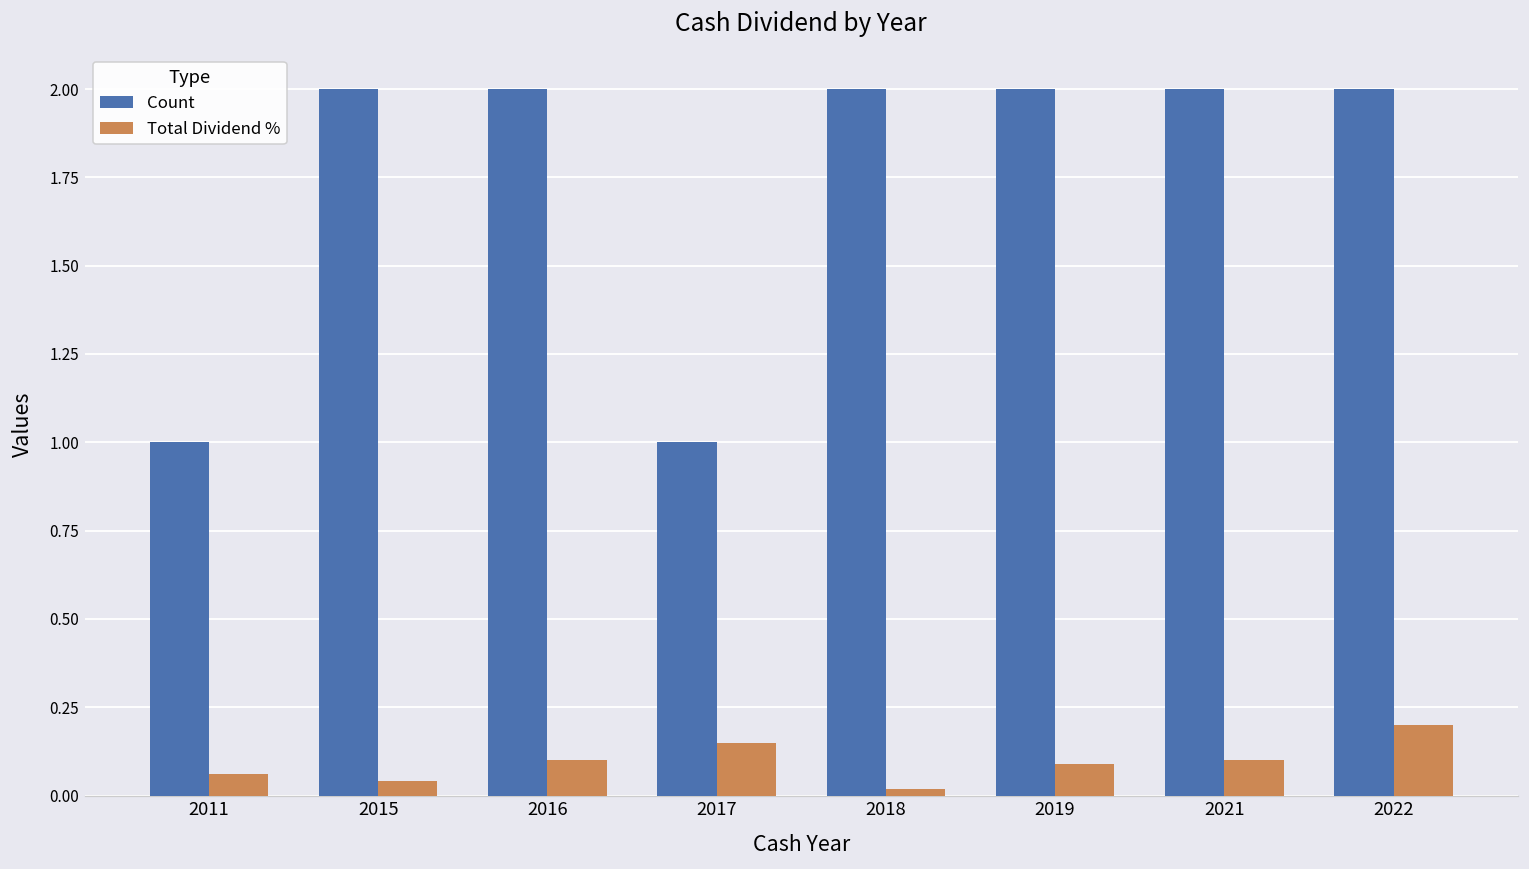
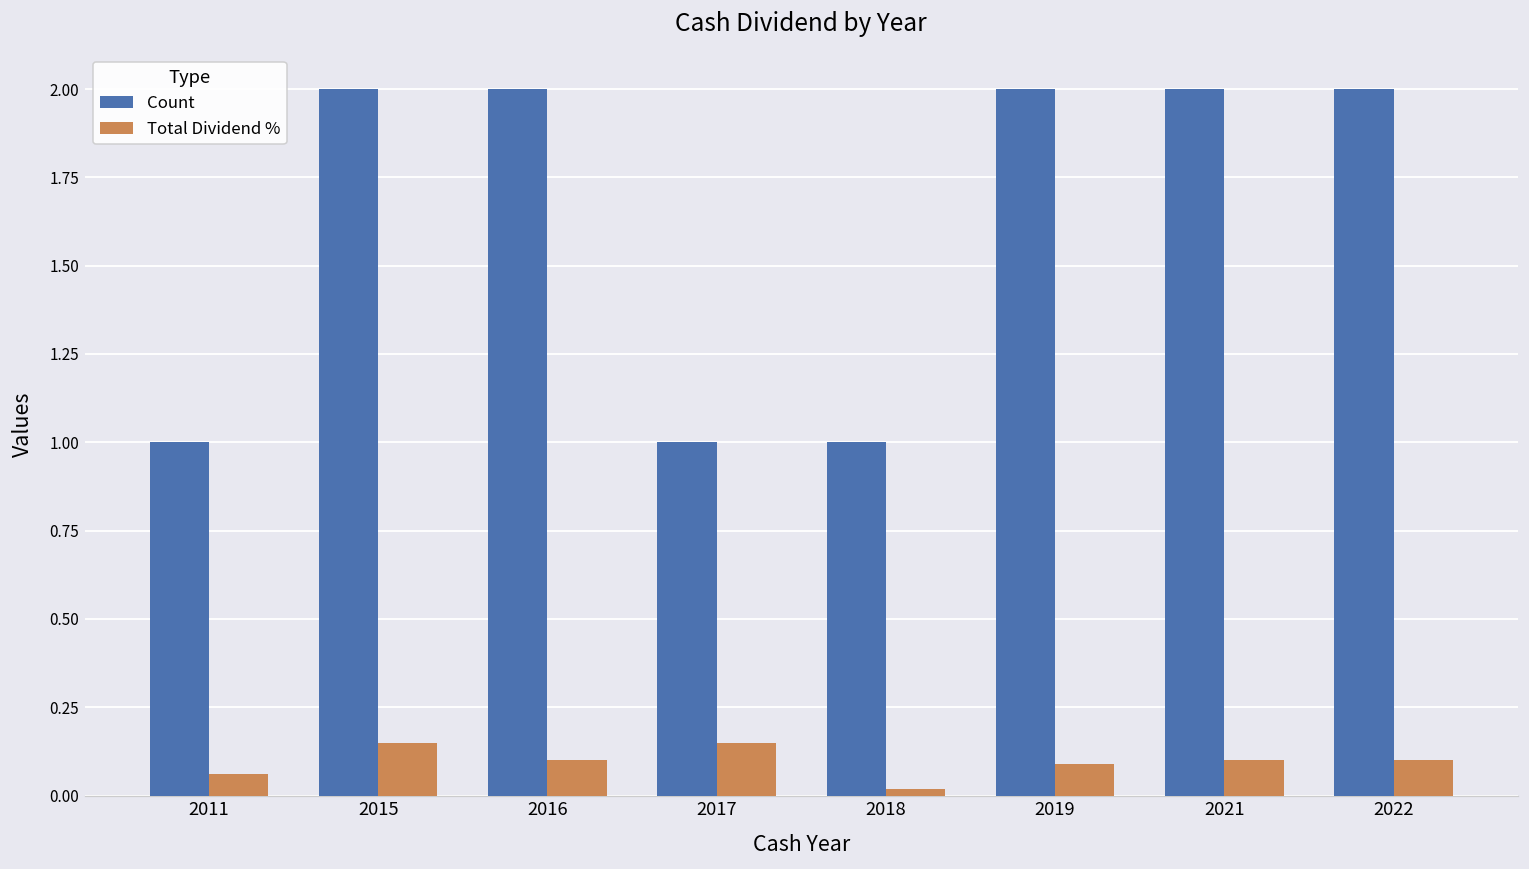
Total Dividend %, 2015: 0.04 -> 0.15
Count, 2018: 2 -> 1
Total Dividend %, 2022: 0.2 -> 0.1
